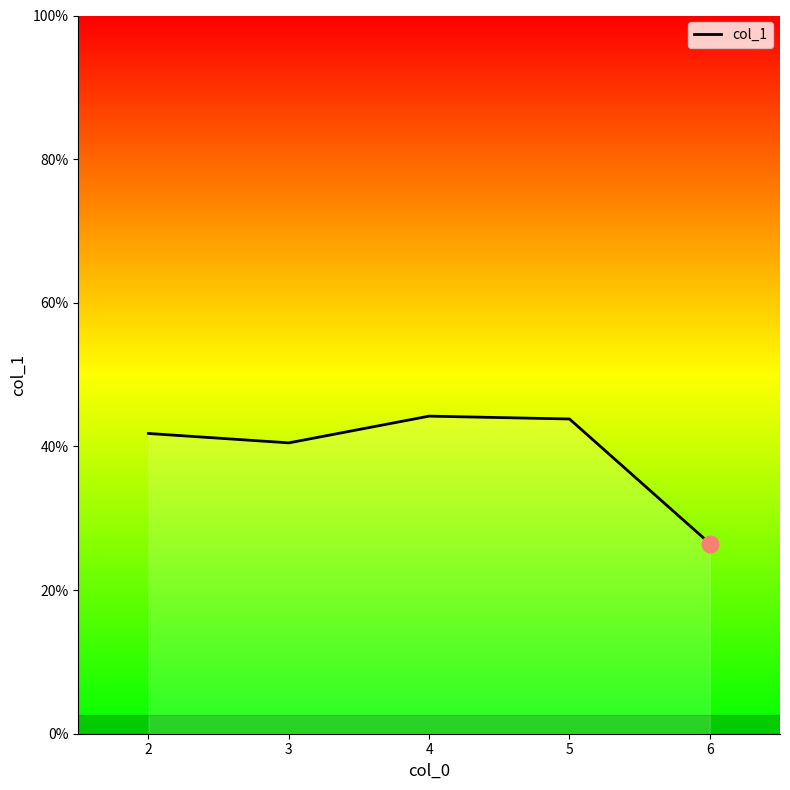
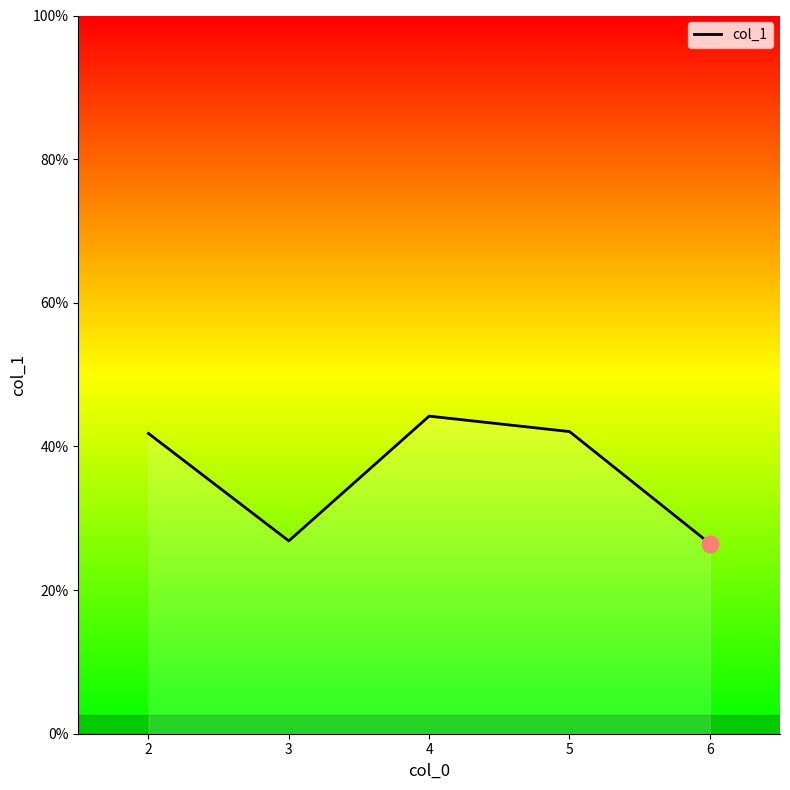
col_1, 3: 40% -> 27%
col_1, 5: 44% -> 42%
